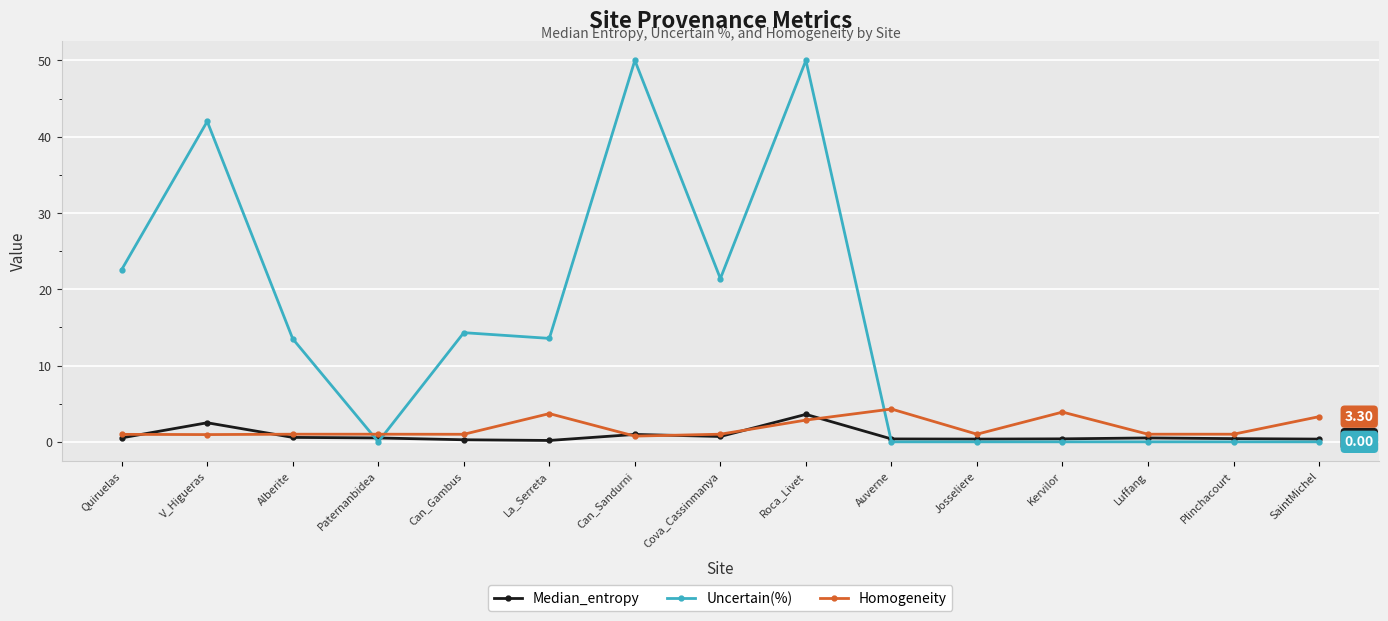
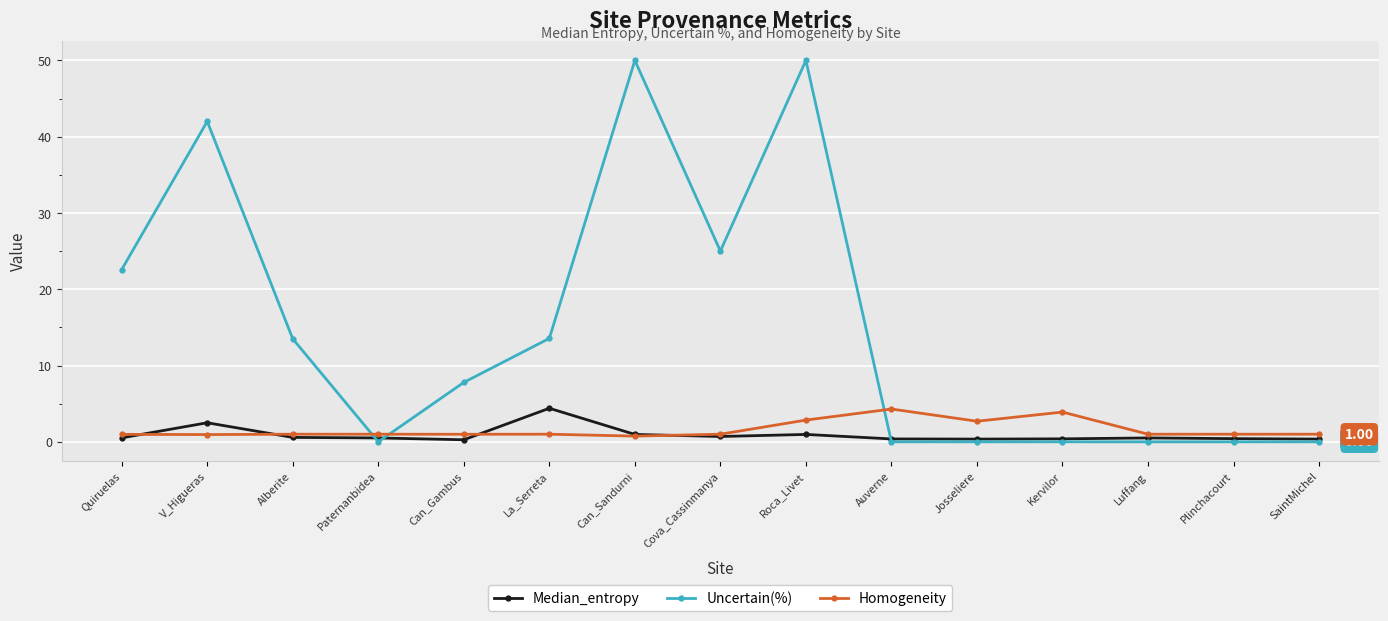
Uncertain(%), Can_Gambus: 14 -> 8
Median_entropy, La_Serreta: 0 -> 4
Homogeneity, La_Serreta: 4 -> 1
Uncertain(%), Cova_Cassinmanya: 21 -> 25
Median_entropy, Roca_Livet: 4 -> 1
Homogeneity, Josseliere: 1 -> 3
Homogeneity, SaintMichel: 3.30 -> 1.00
